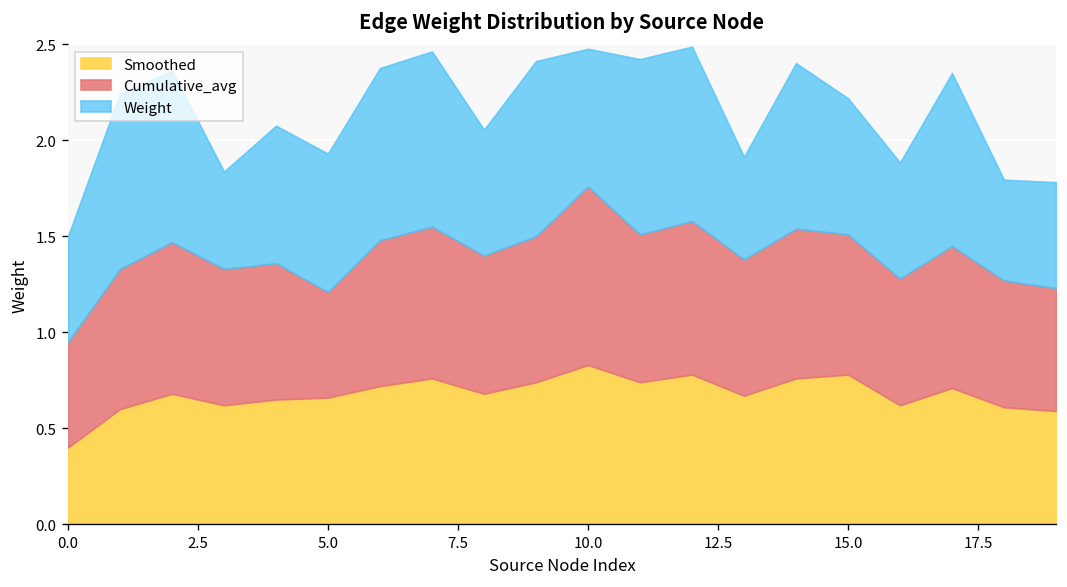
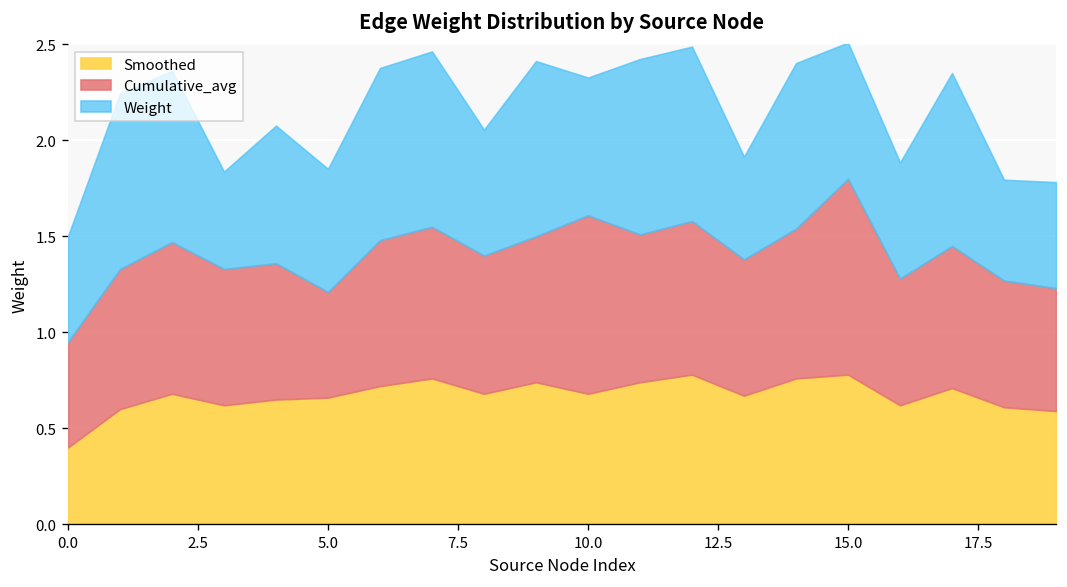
Weight, 5.0: 0.72 -> 0.64
Smoothed, 10.0: 0.83 -> 0.68
Cumulative_avg, 15.0: 0.73 -> 1.02
